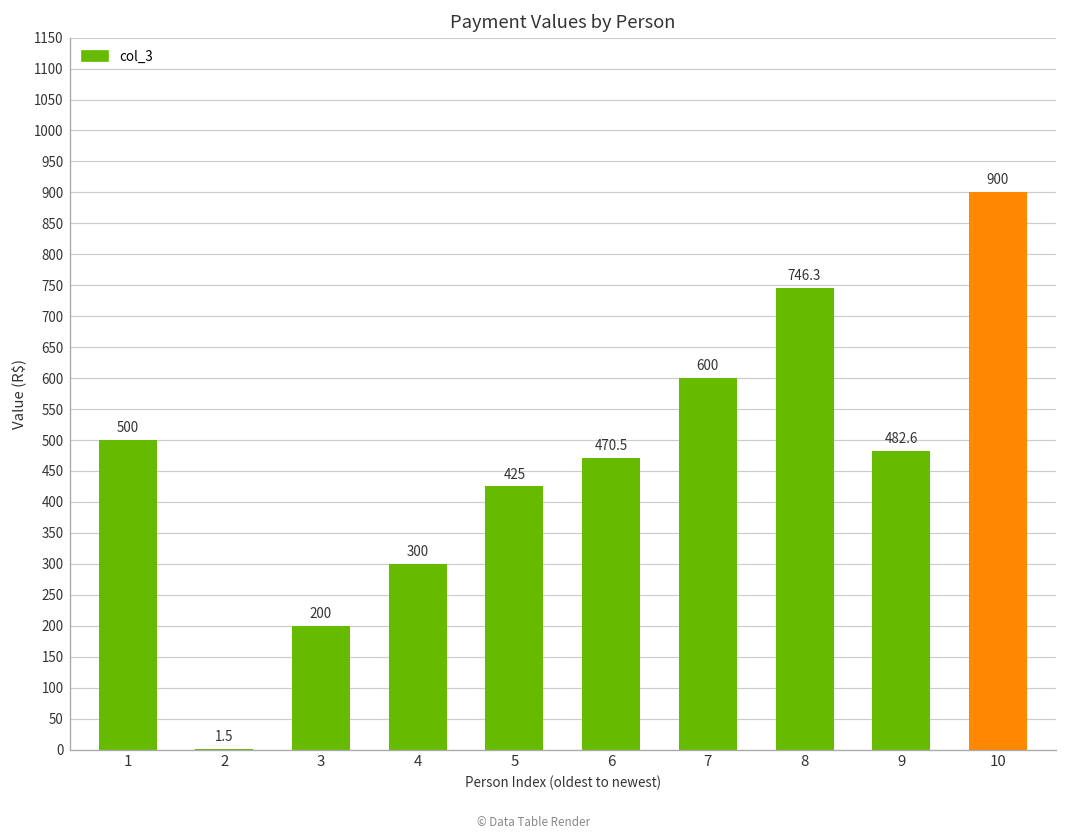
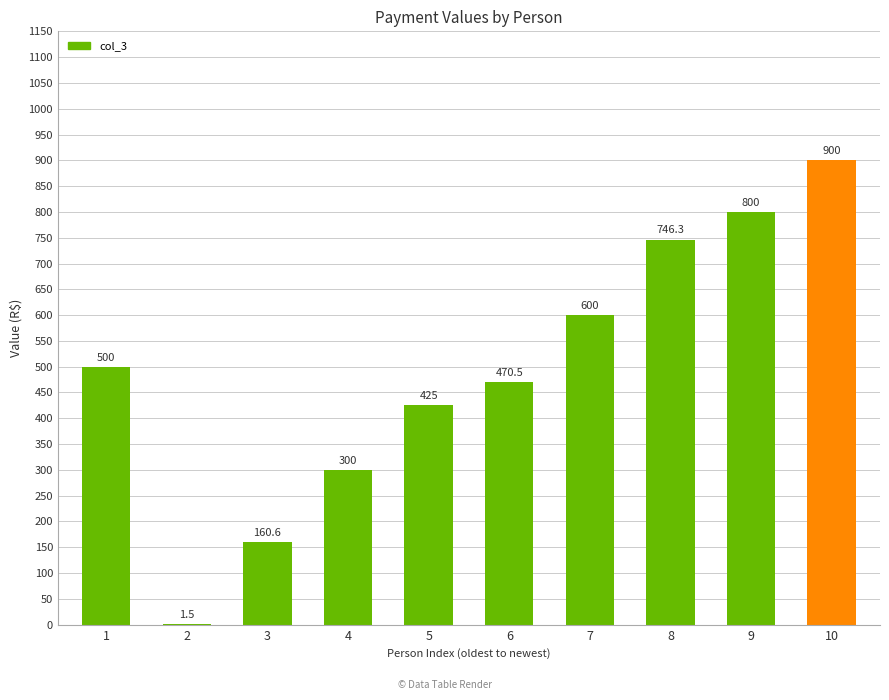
3: 200 -> 160.6
9: 482.6 -> 800
